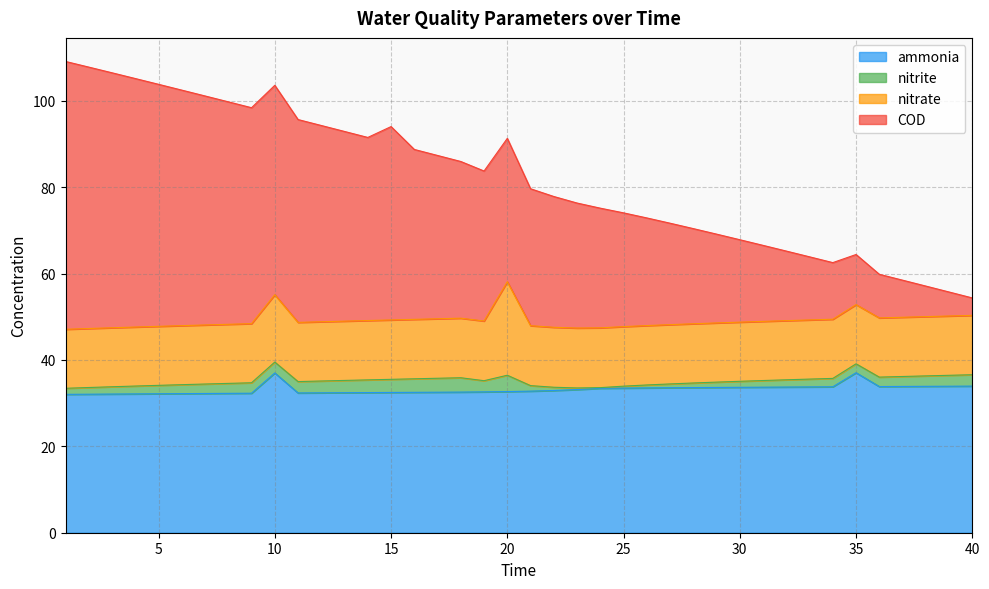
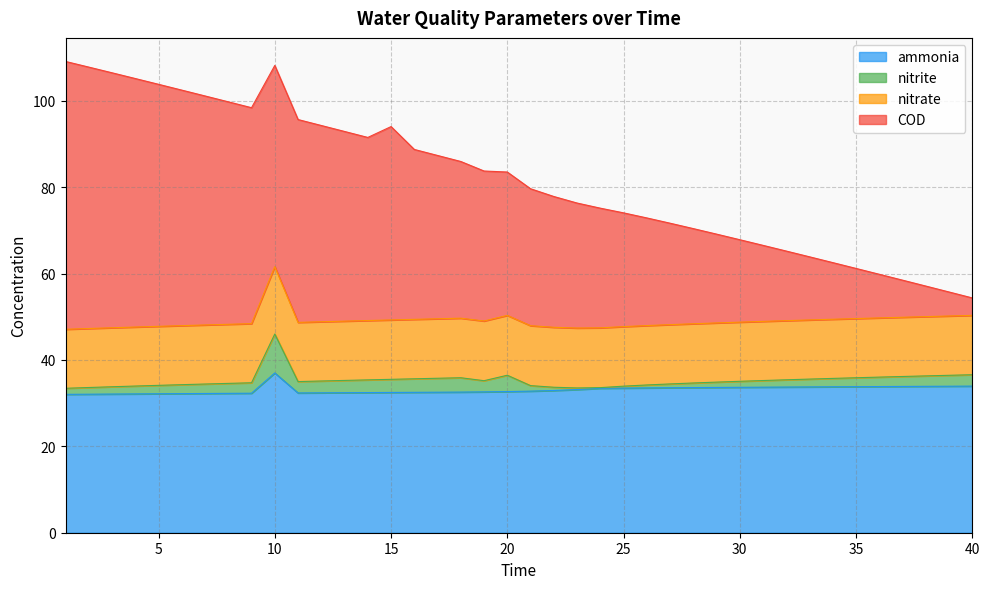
nitrite, 10: 3 -> 9
COD, 10: 48 -> 47
nitrate, 20: 22 -> 14
ammonia, 35: 37 -> 34
